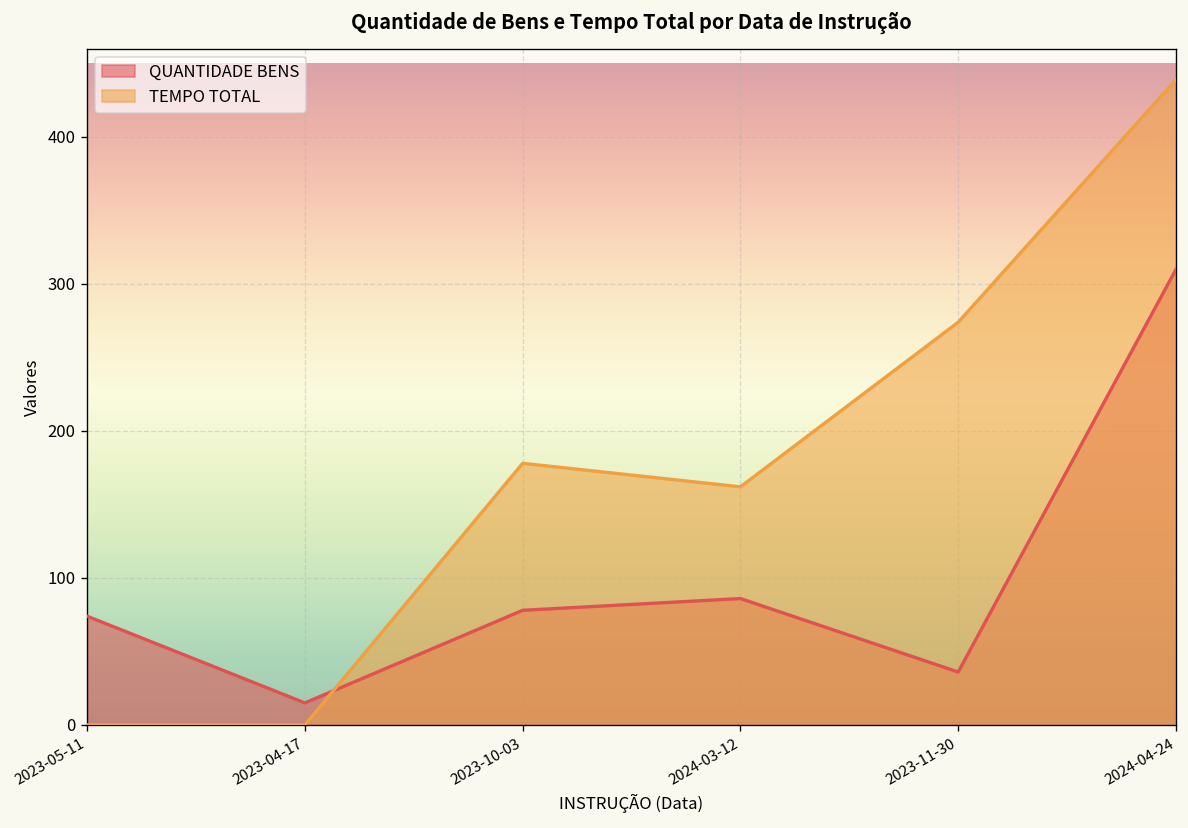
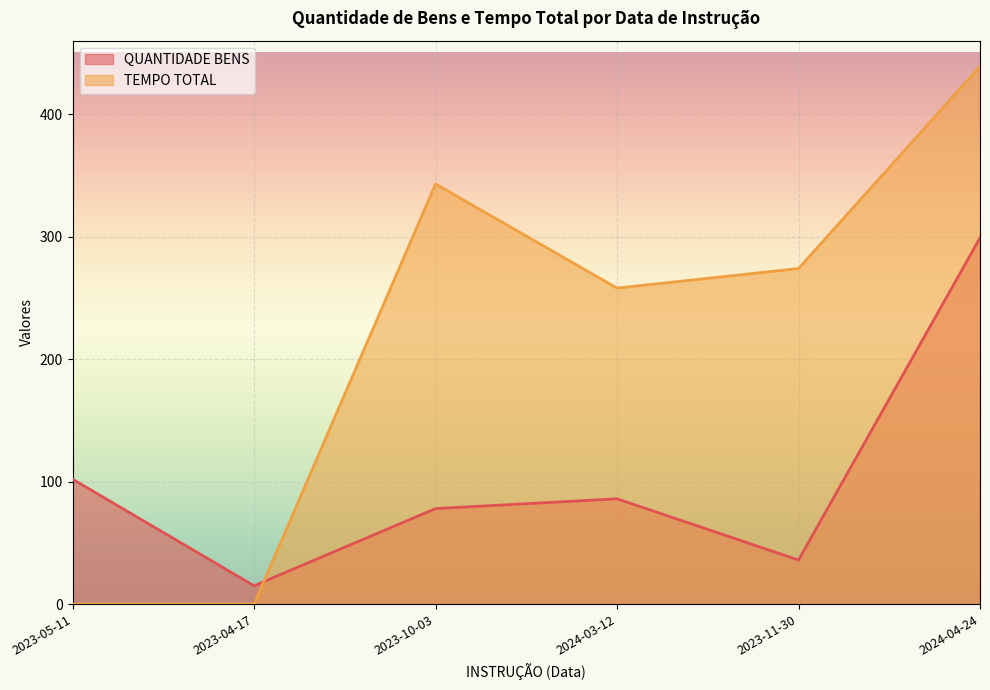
QUANTIDADE BENS, 2023-05-11: 74 -> 102
TEMPO TOTAL, 2023-10-03: 178 -> 343
TEMPO TOTAL, 2024-03-12: 162 -> 258
QUANTIDADE BENS, 2024-04-24: 310 -> 299
